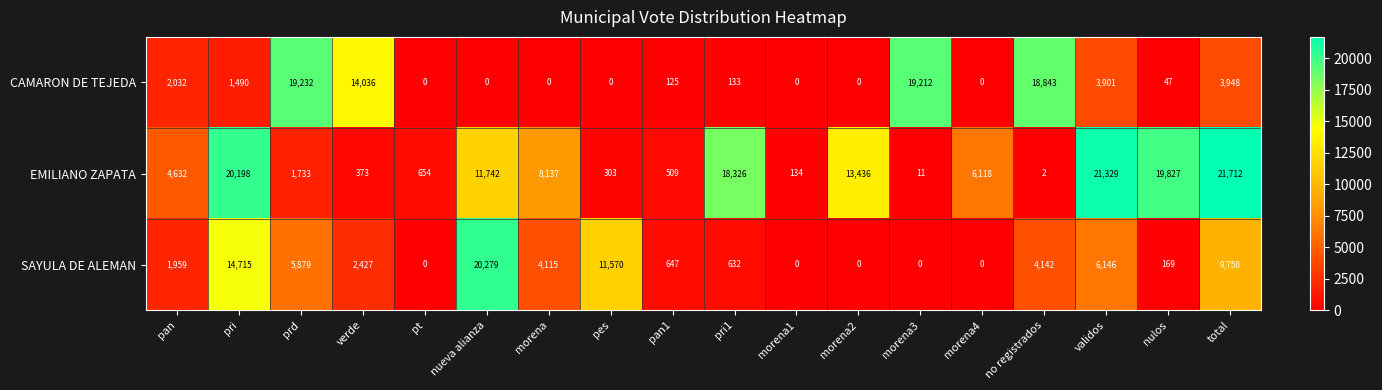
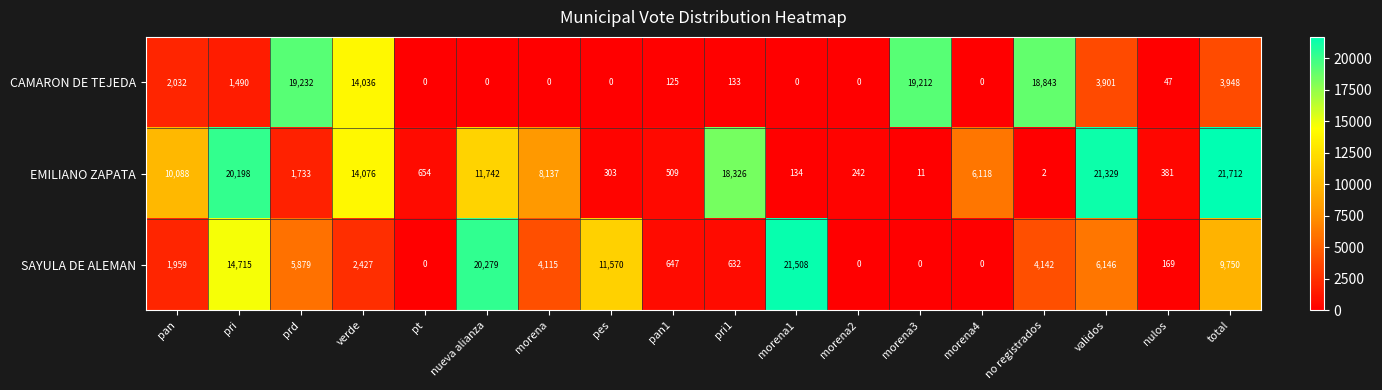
EMILIANO ZAPATA, pan: 4,632 -> 10,088
EMILIANO ZAPATA, verde: 373 -> 14,076
EMILIANO ZAPATA, morena2: 13,436 -> 242
EMILIANO ZAPATA, nulos: 19,827 -> 381
SAYULA DE ALEMAN, morena1: 0 -> 21,508
